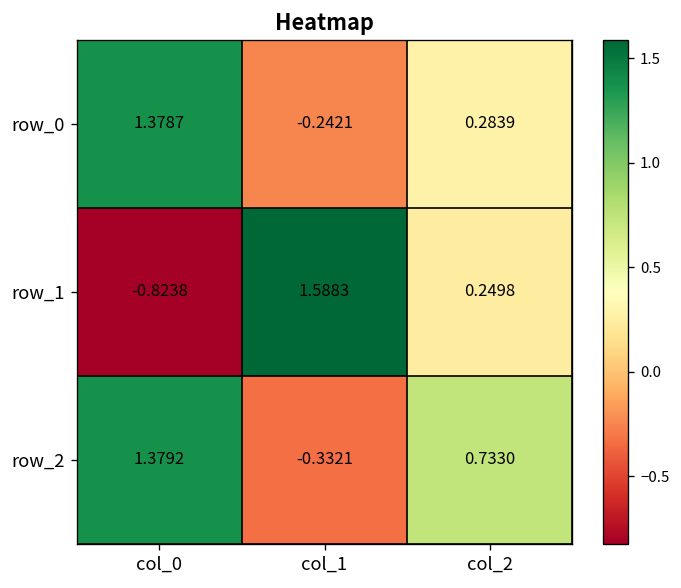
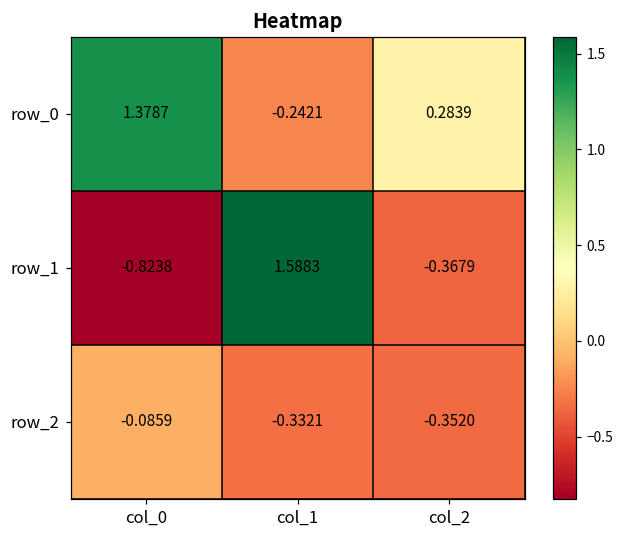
row_1, col_2: 0.2498 -> -0.3679
row_2, col_0: 1.3792 -> -0.0859
row_2, col_2: 0.7330 -> -0.3520
